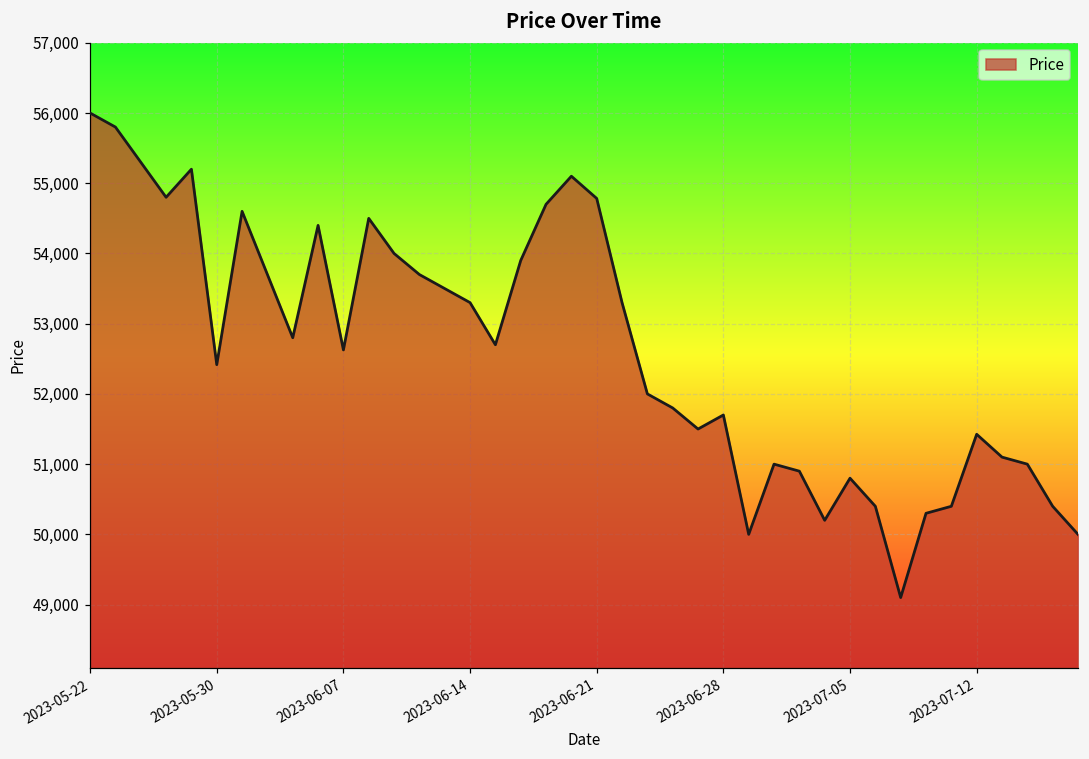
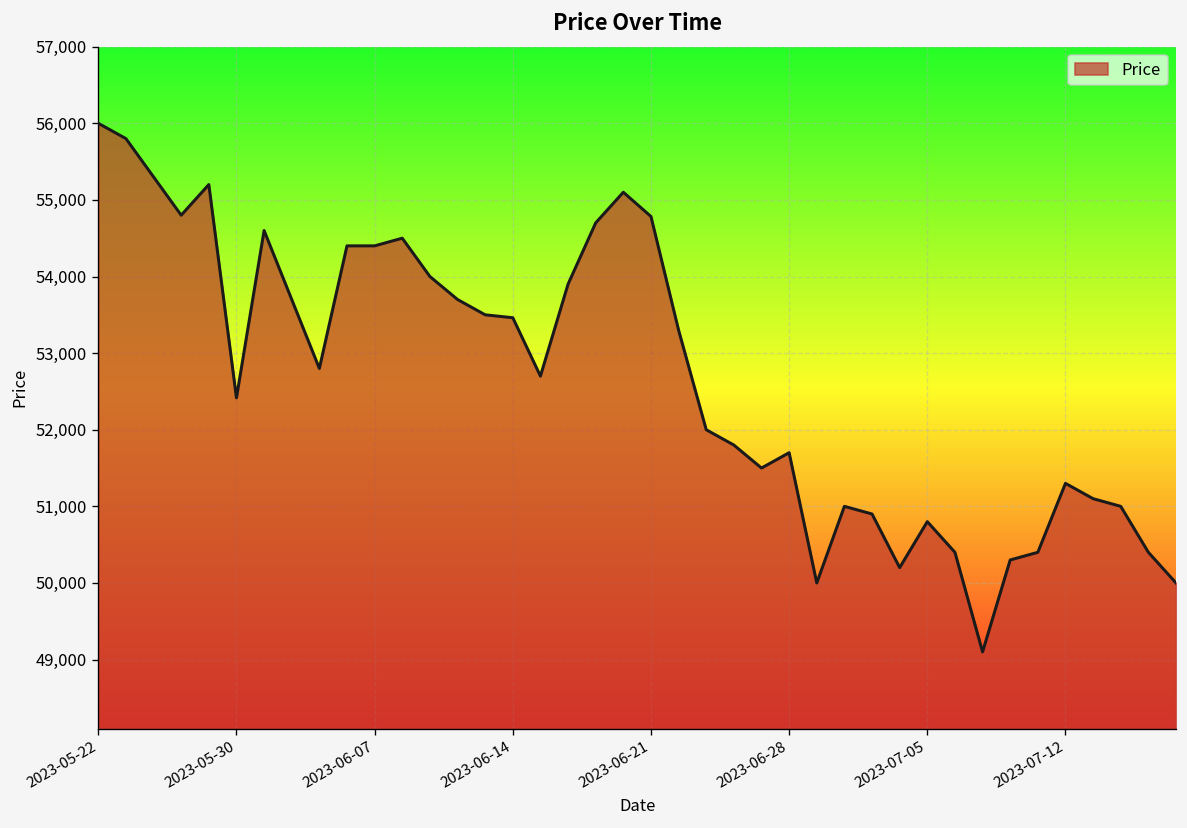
2023-06-07: 52,600 -> 54,400
2023-06-14: 53,300 -> 53,500
2023-07-12: 51,400 -> 51,300
